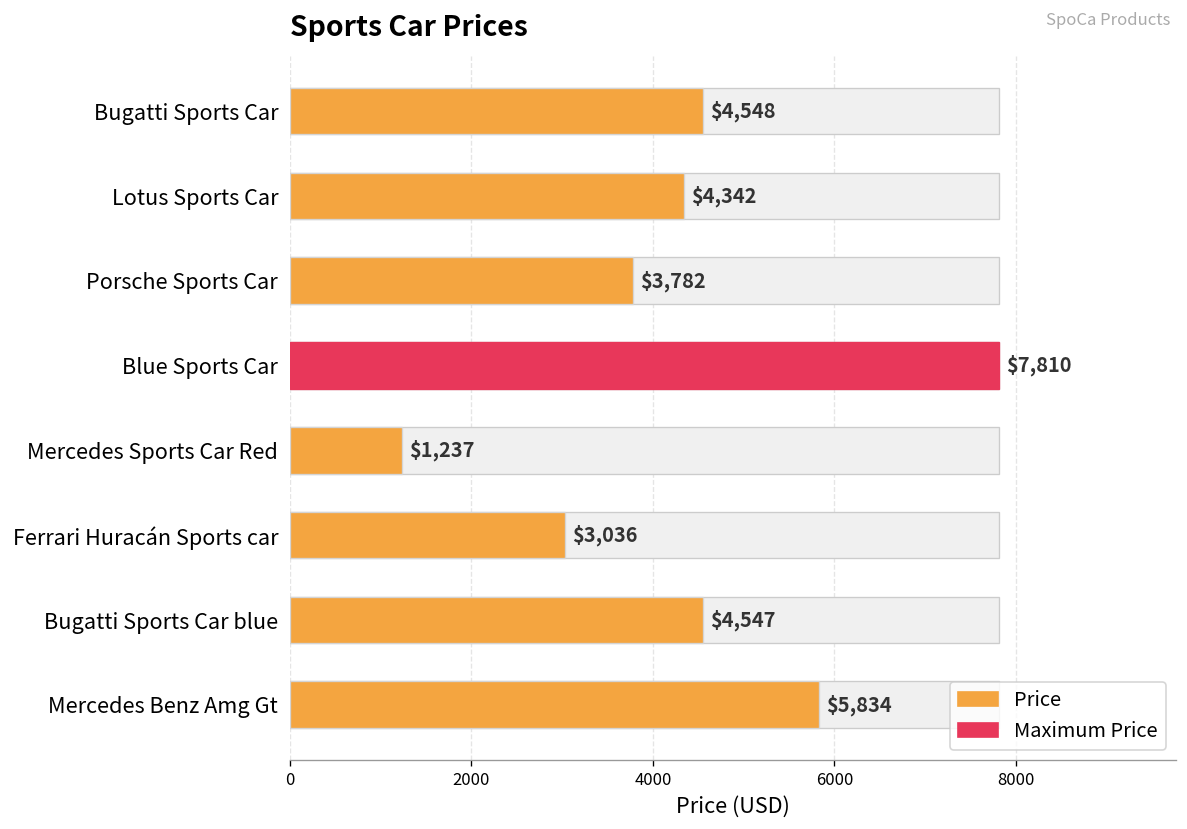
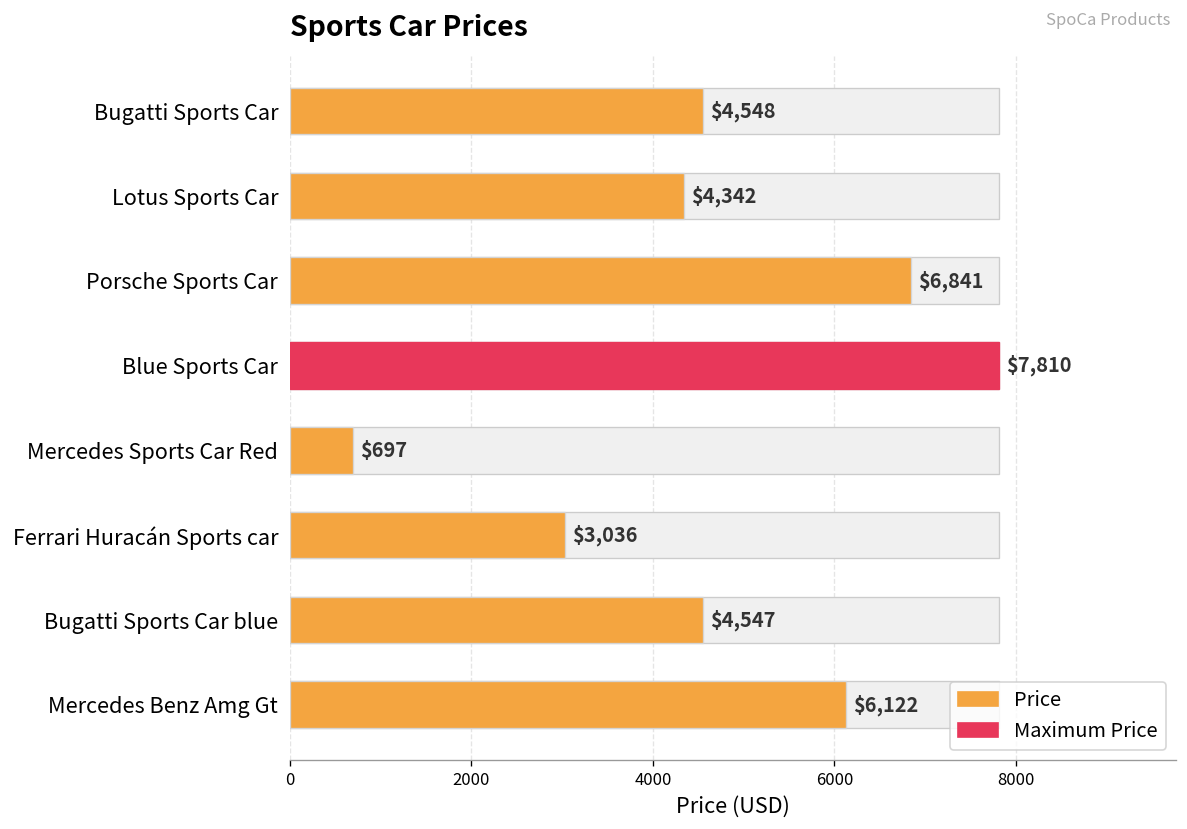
Price, Porsche Sports Car: $3,782 -> $6,841
Price, Mercedes Sports Car Red: $1,237 -> $697
Price, Mercedes Benz Amg Gt: $5,834 -> $6,122
